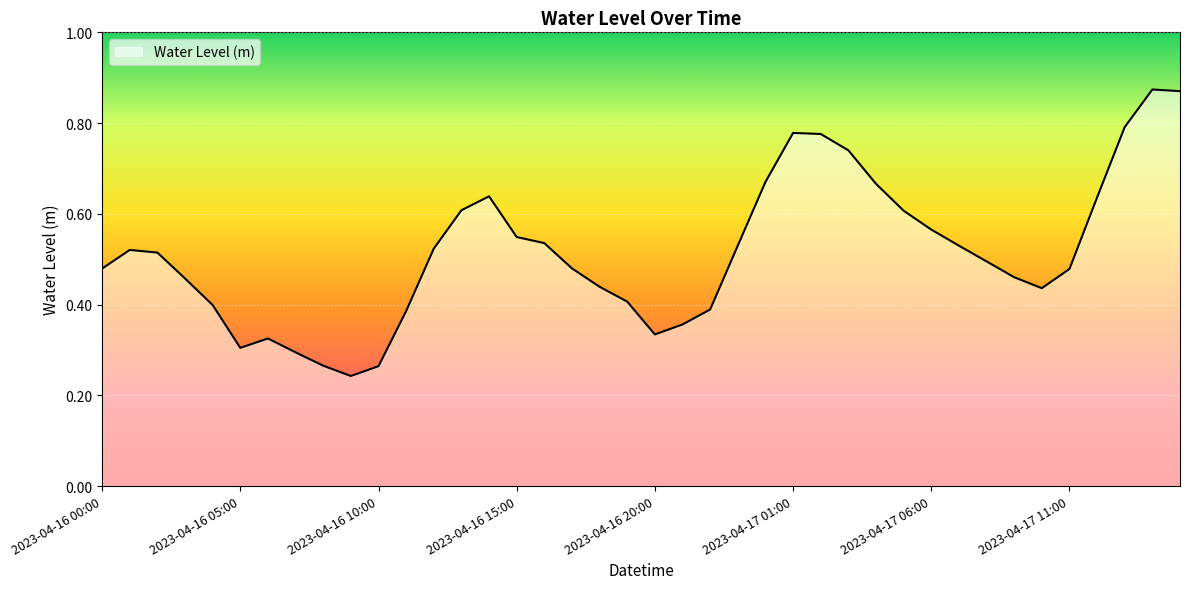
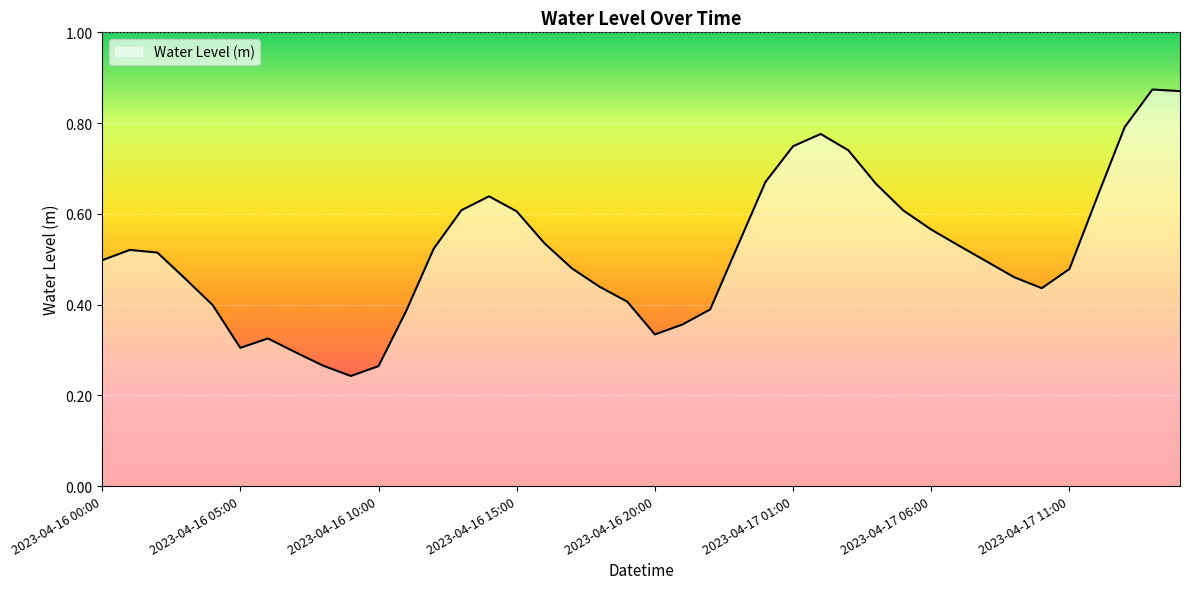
2023-04-16 00:00: 0.48 -> 0.50
2023-04-16 15:00: 0.55 -> 0.61
2023-04-17 01:00: 0.78 -> 0.75
